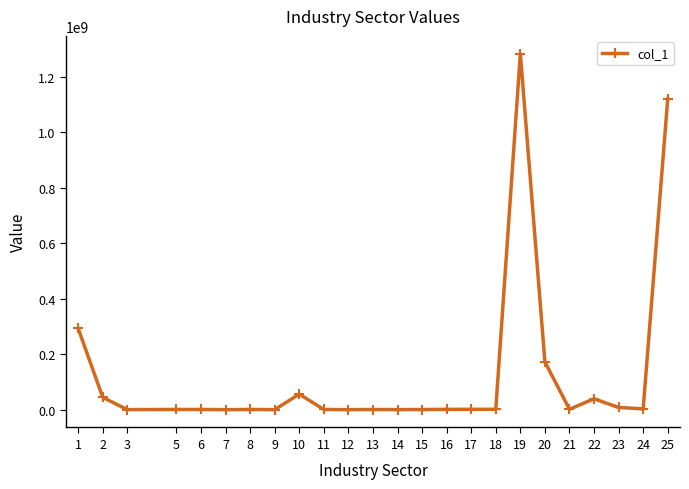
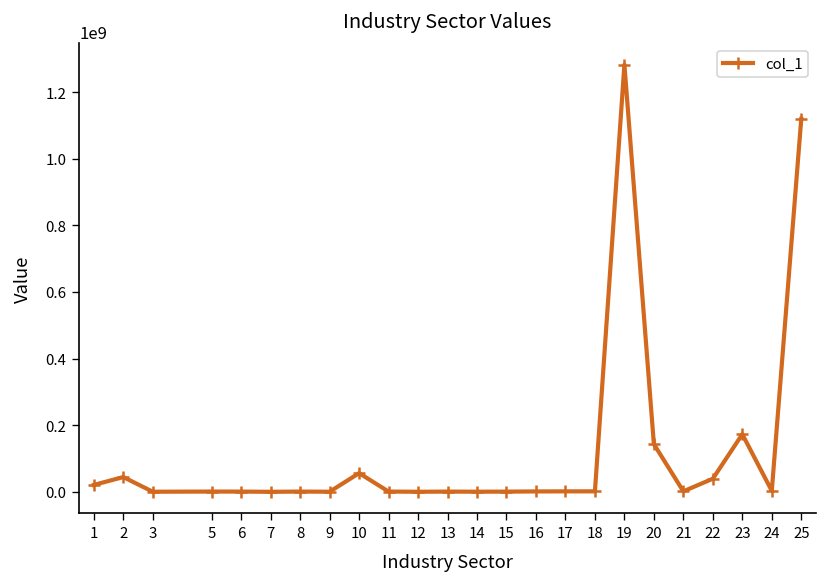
1: 290000000 -> 20000000
20: 170000000 -> 140000000
23: 10000000 -> 170000000
